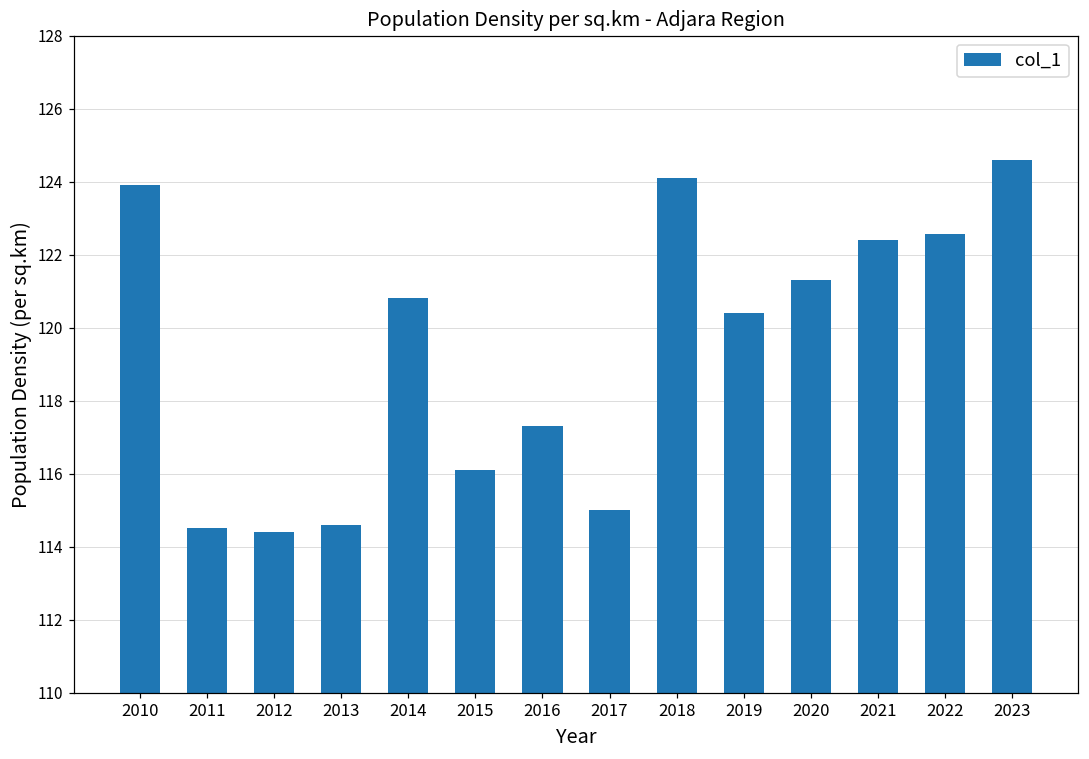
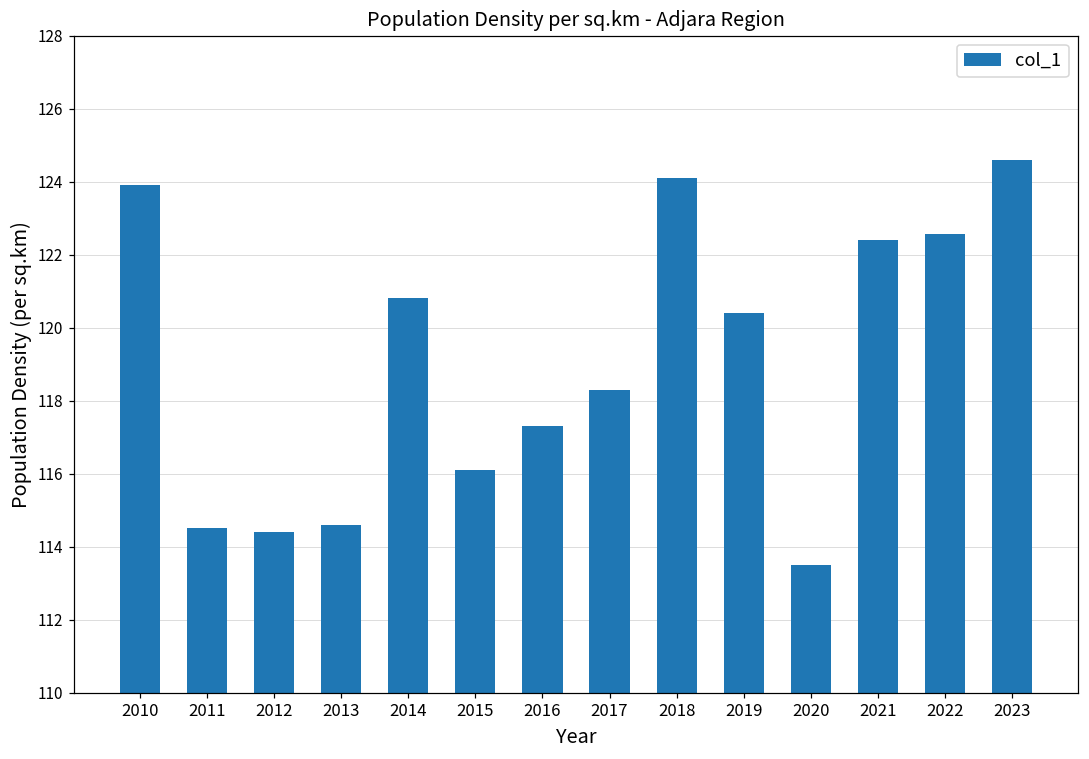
2017: 115.0 -> 118.3
2020: 121.3 -> 113.5
